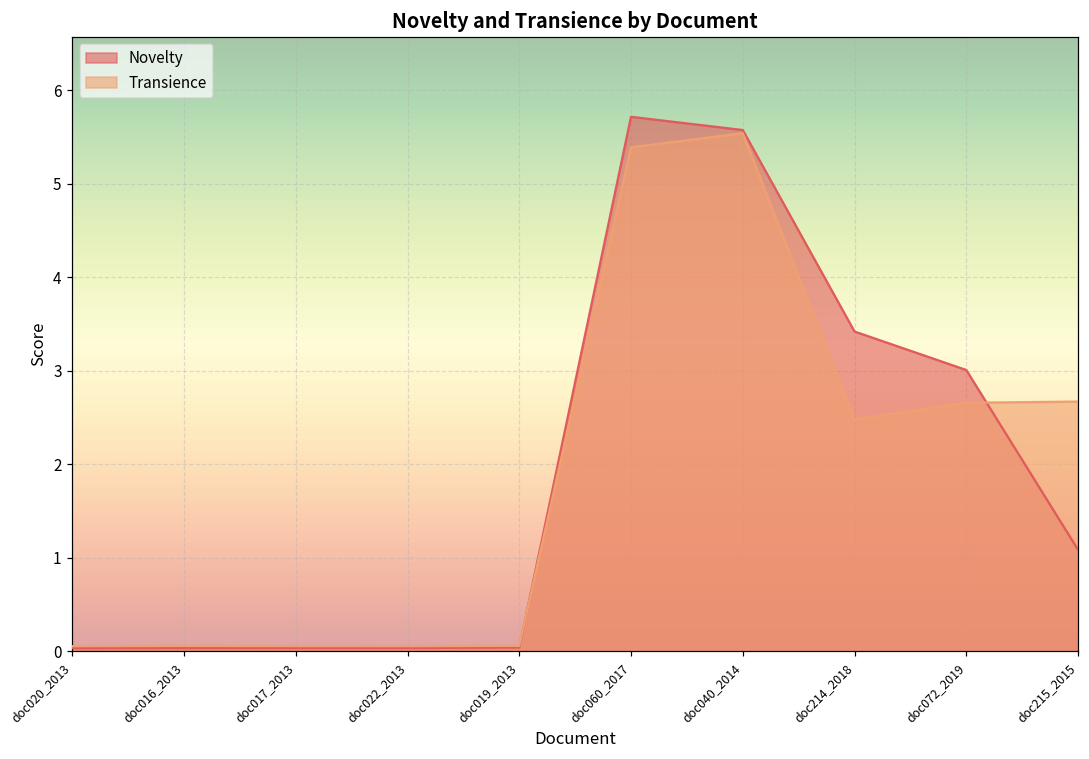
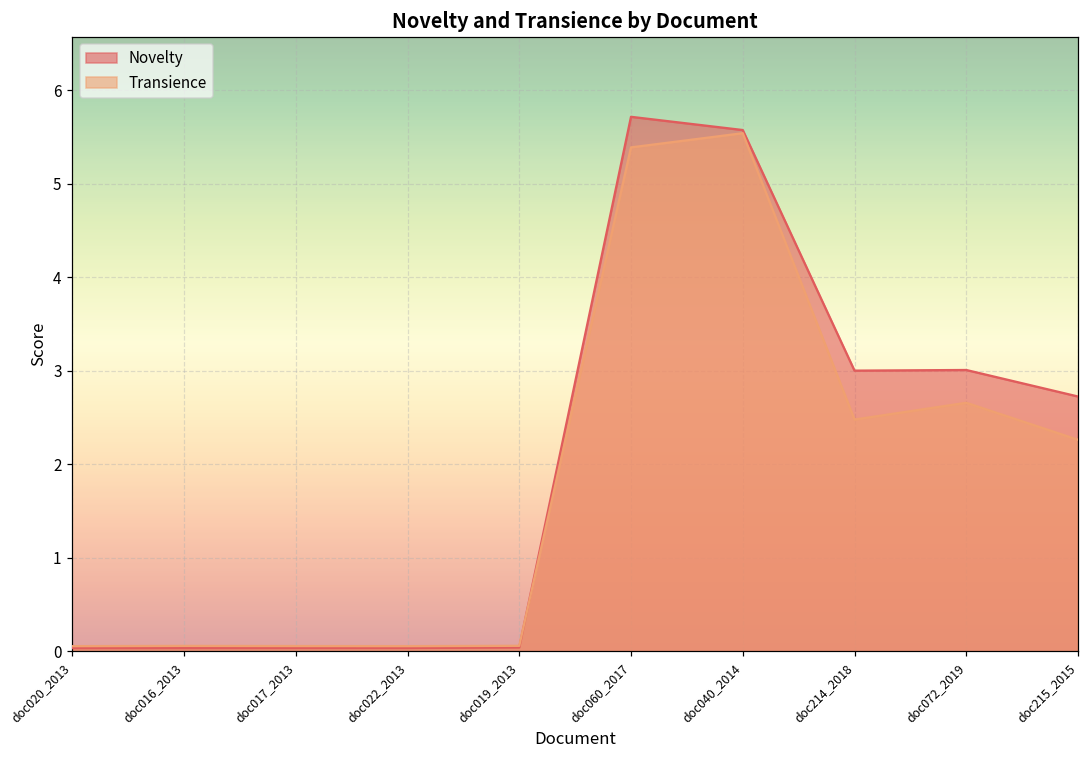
Novelty, doc214_2018: 3.4 -> 3.0
Novelty, doc215_2015: 1.1 -> 2.7
Transience, doc215_2015: 2.7 -> 2.3
